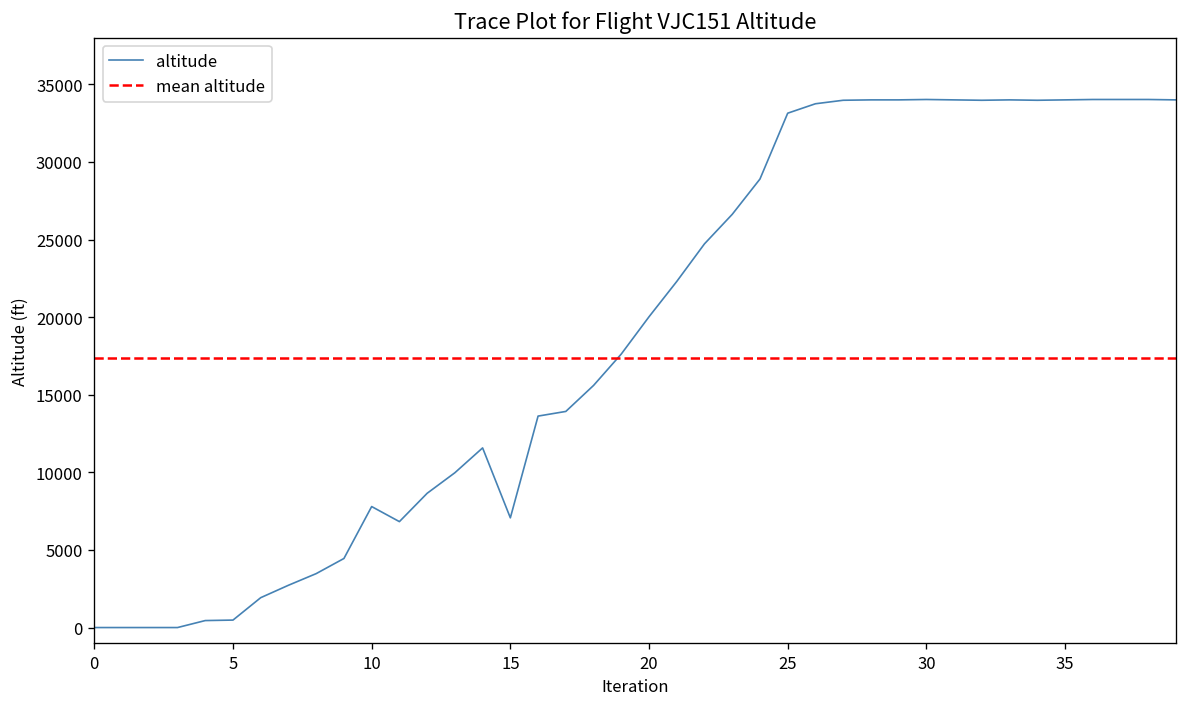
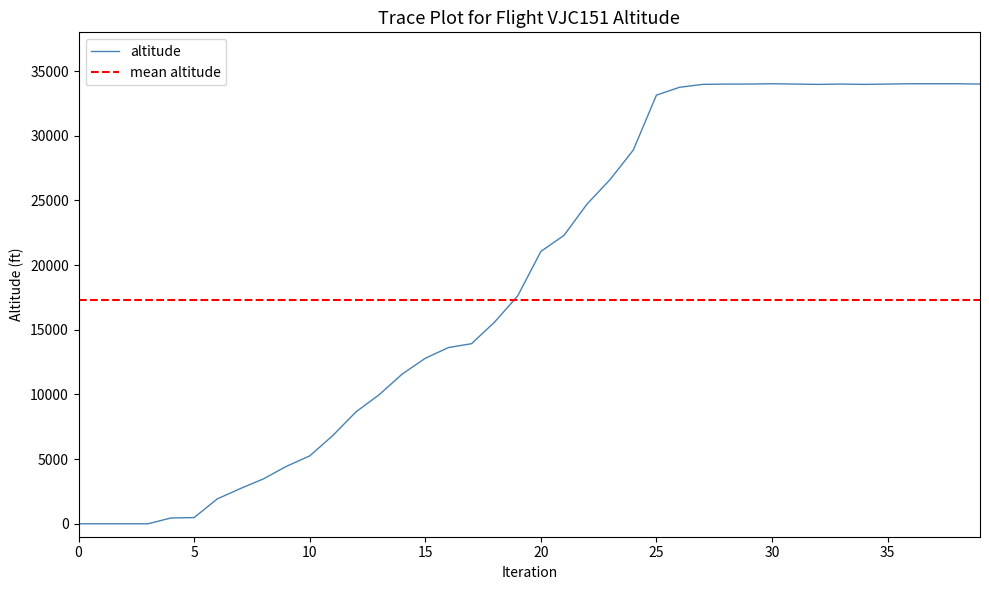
10: 7800 -> 5300
15: 7100 -> 12800
20: 20000 -> 21100
